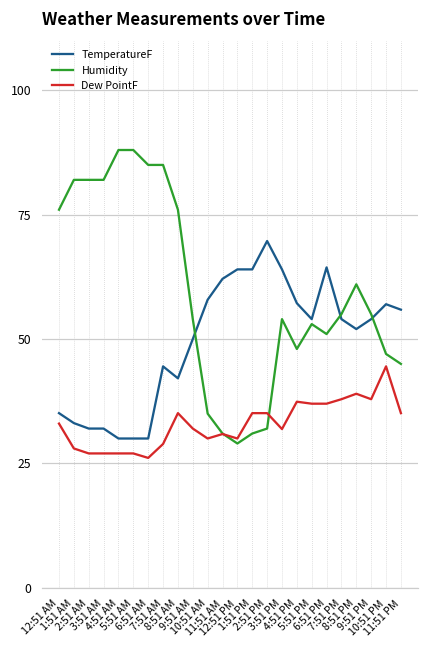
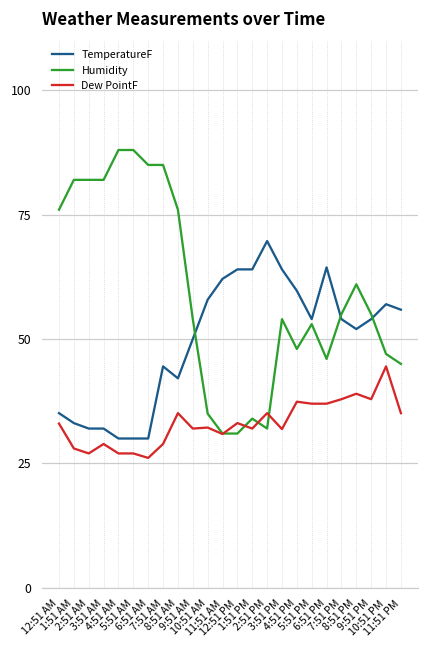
Dew PointF, 3:51 AM: 27 -> 29
Dew PointF, 10:51 AM: 30 -> 32
Humidity, 12:51 PM: 29 -> 31
Dew PointF, 12:51 PM: 30 -> 33
Humidity, 1:51 PM: 31 -> 34
Dew PointF, 1:51 PM: 35 -> 32
TemperatureF, 4:51 PM: 57 -> 60
Humidity, 6:51 PM: 51 -> 46
